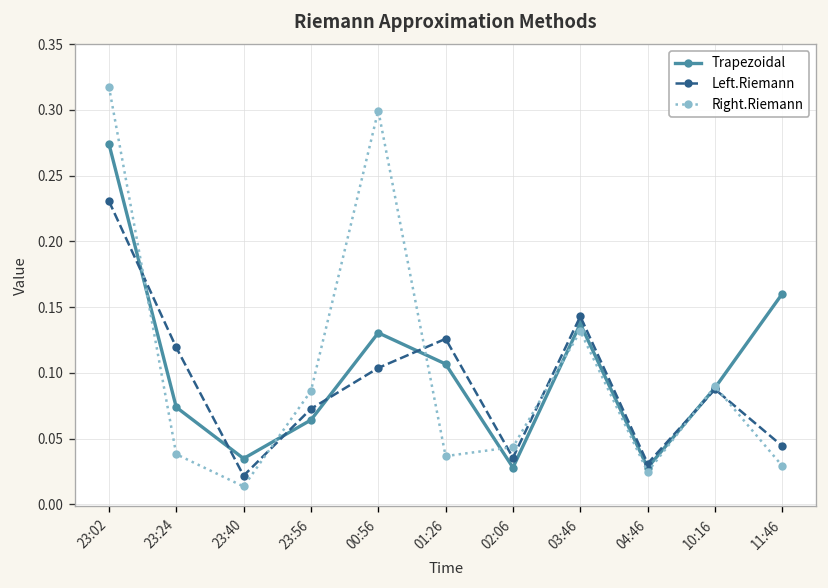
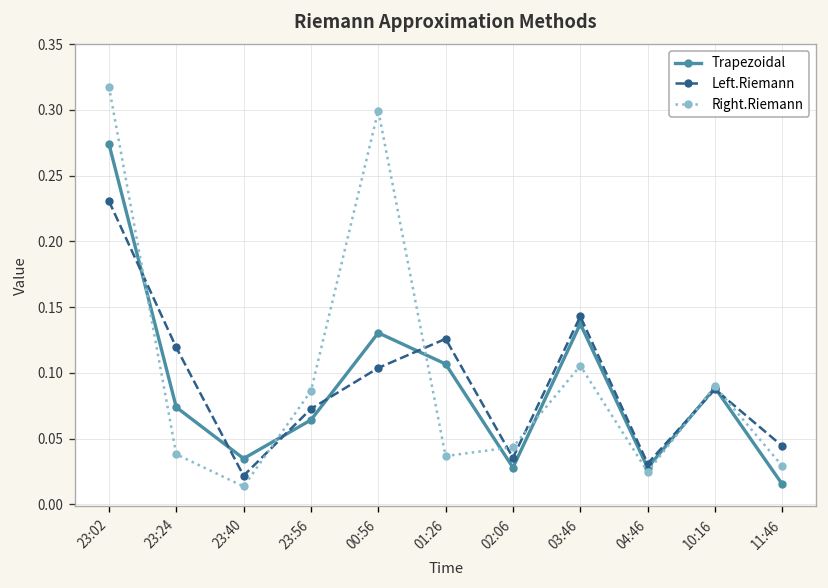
Right.Riemann, 03:46: 0.132 -> 0.105
Trapezoidal, 11:46: 0.160 -> 0.015
